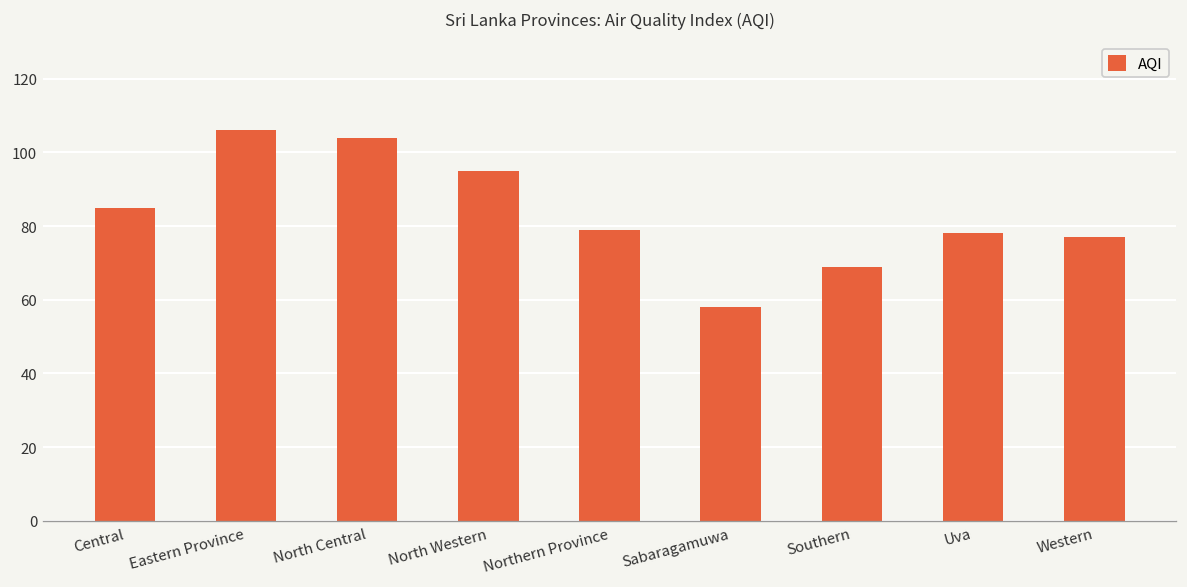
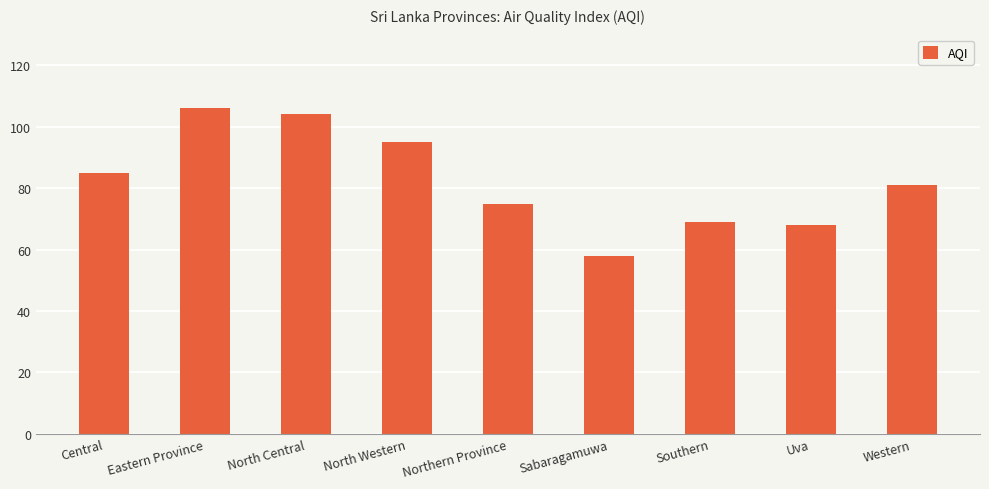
Northern Province: 79 -> 75
Uva: 78 -> 68
Western: 77 -> 81
